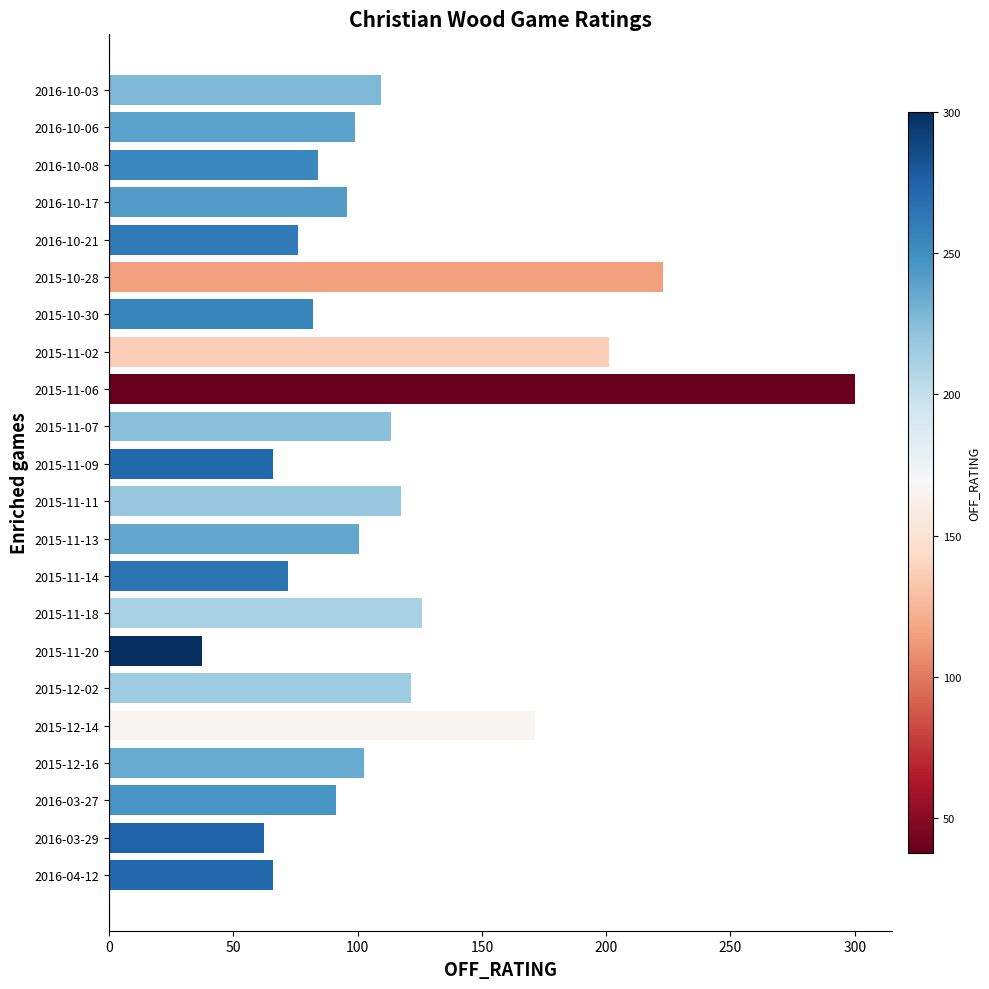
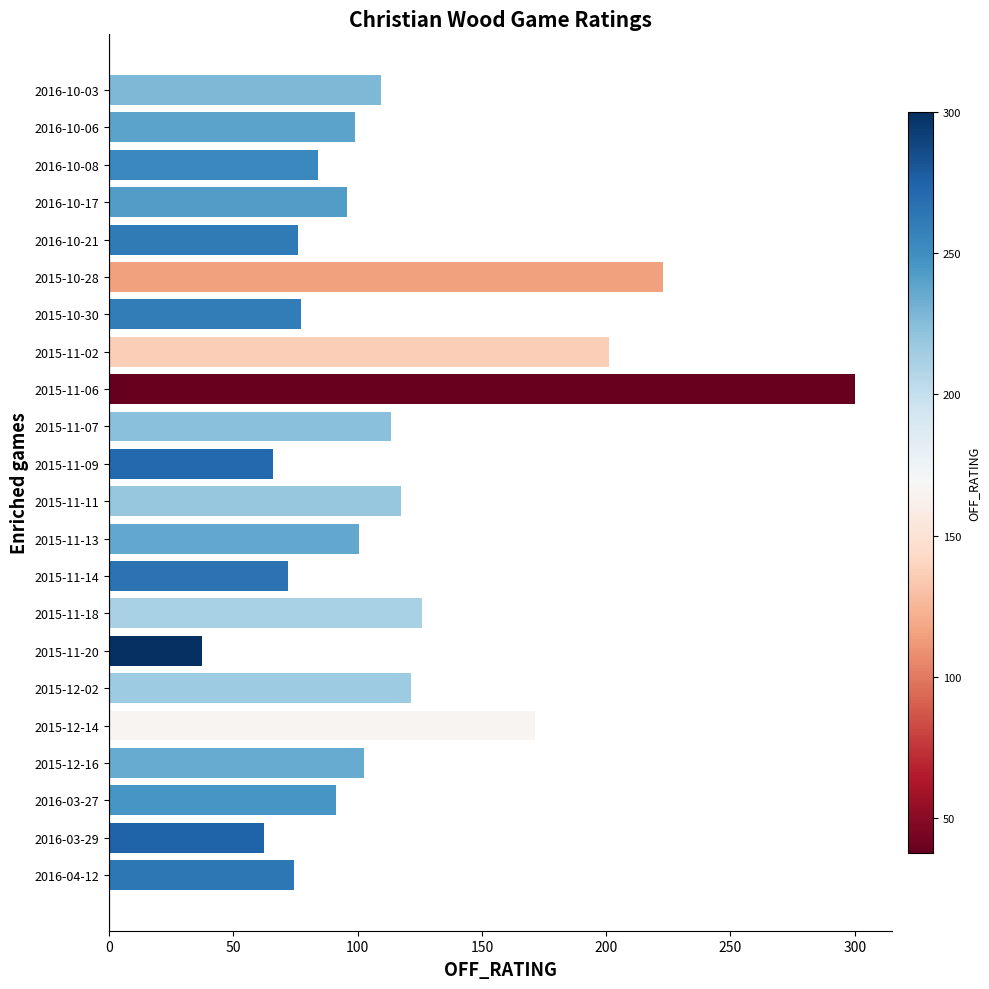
2015-10-30: 82 -> 77
2016-04-12: 66 -> 74
